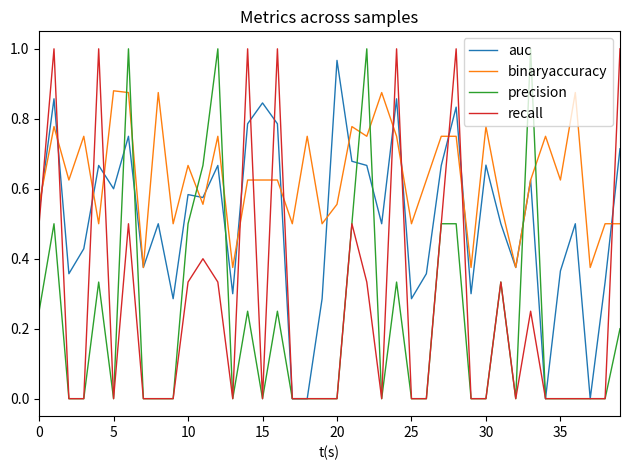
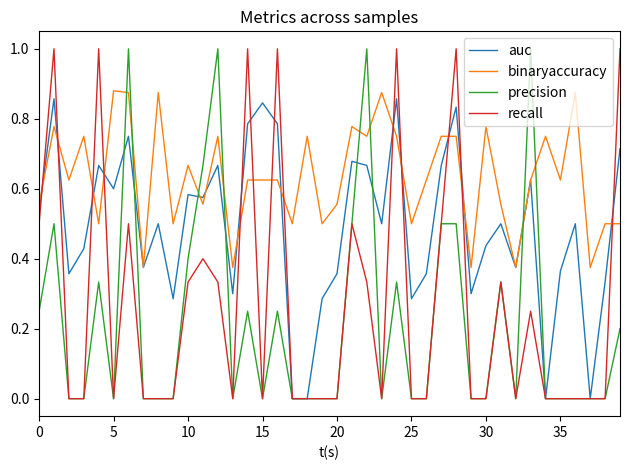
precision, 10: 0.5 -> 0.4
auc, 20: 0.97 -> 0.36
auc, 30: 0.67 -> 0.44
